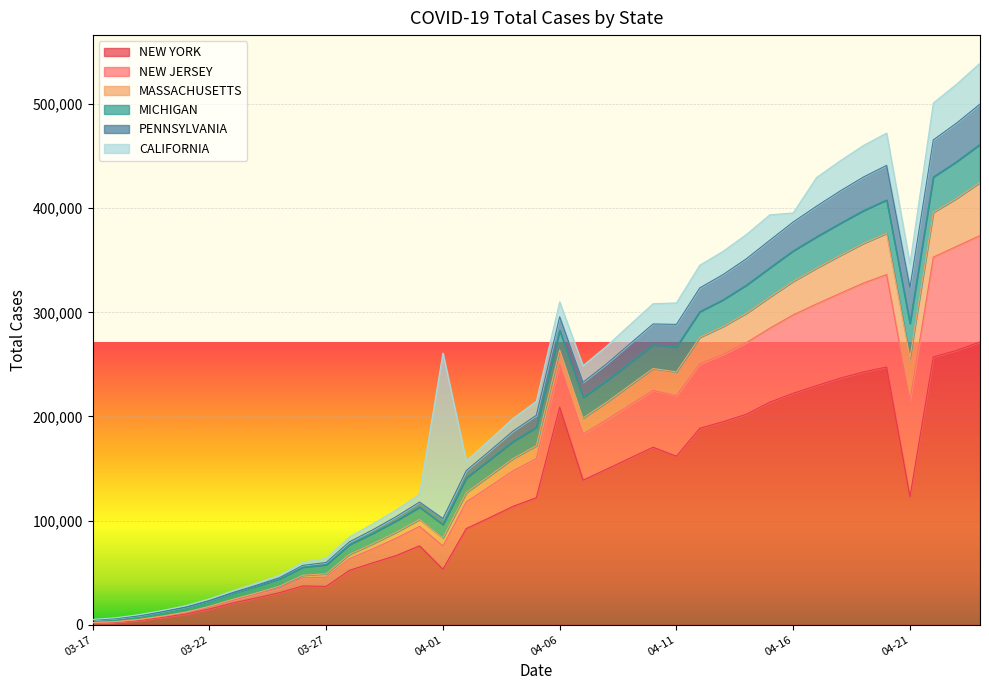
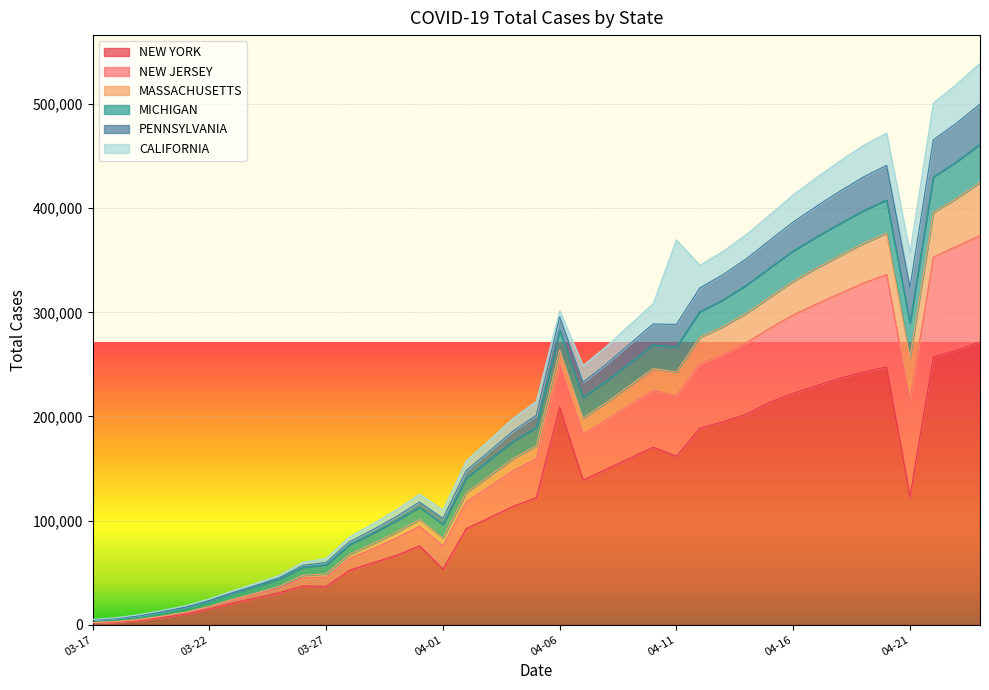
CALIFORNIA, 04-01: 159,000 -> 8,000
CALIFORNIA, 04-06: 14,000 -> 6,000
CALIFORNIA, 04-11: 21,000 -> 81,000
CALIFORNIA, 04-16: 9,000 -> 26,000
CALIFORNIA, 04-21: 23,000 -> 33,000
